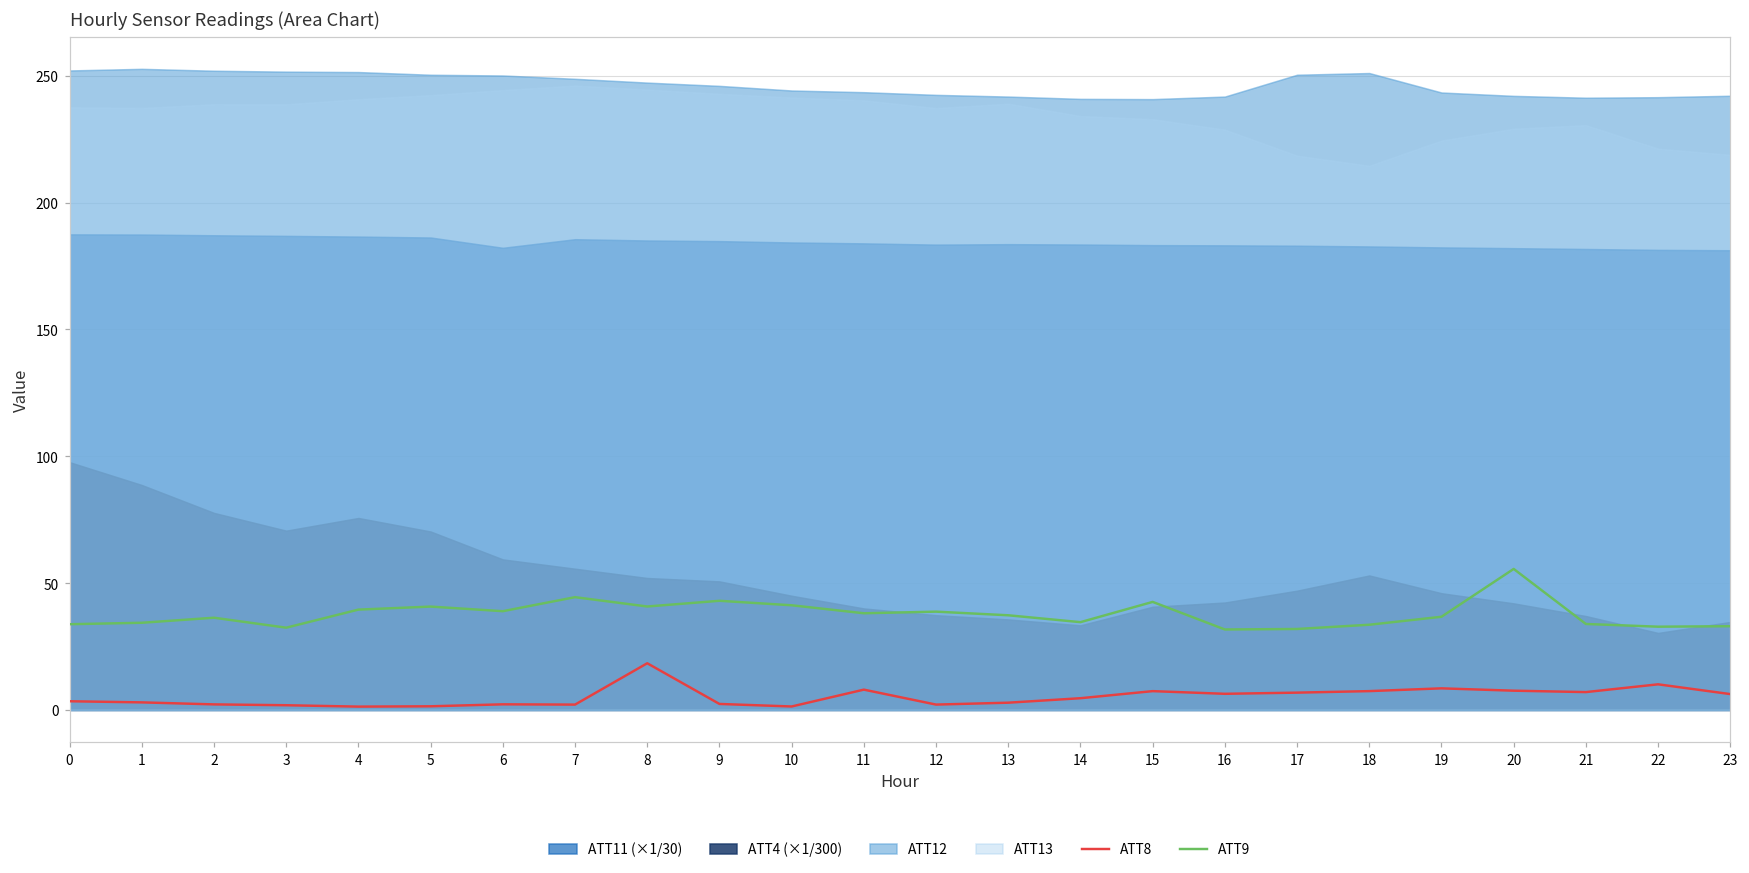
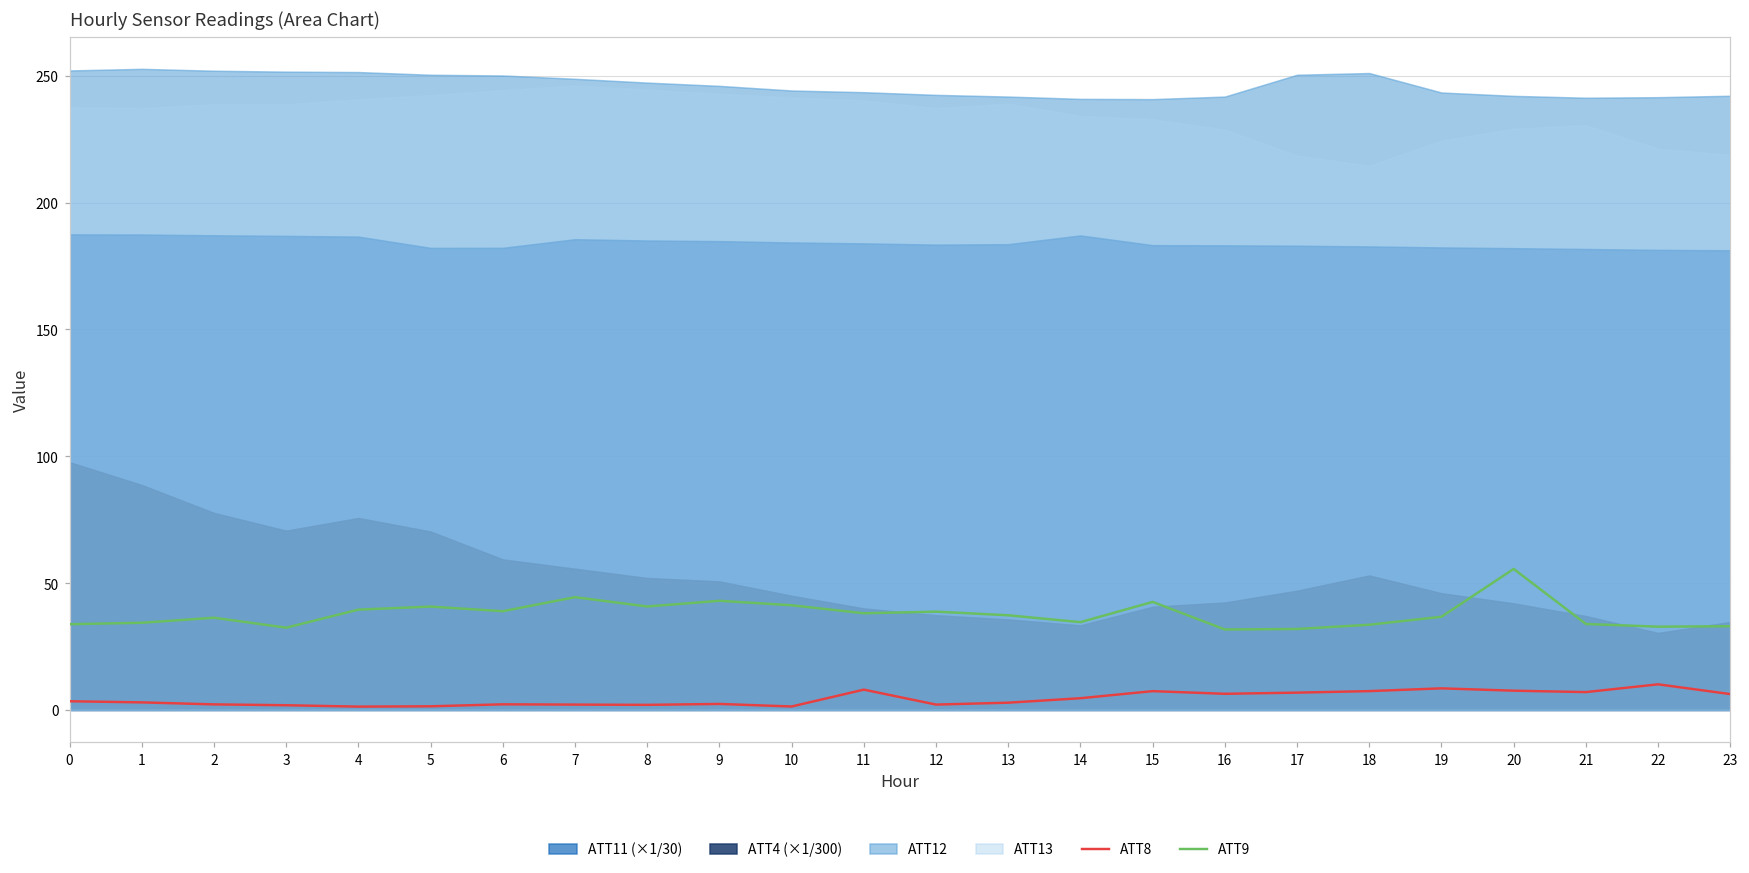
ATT11 (×1/30), 5: 186 -> 182
ATT8, 8: 18 -> 2
ATT11 (×1/30), 14: 184 -> 187
